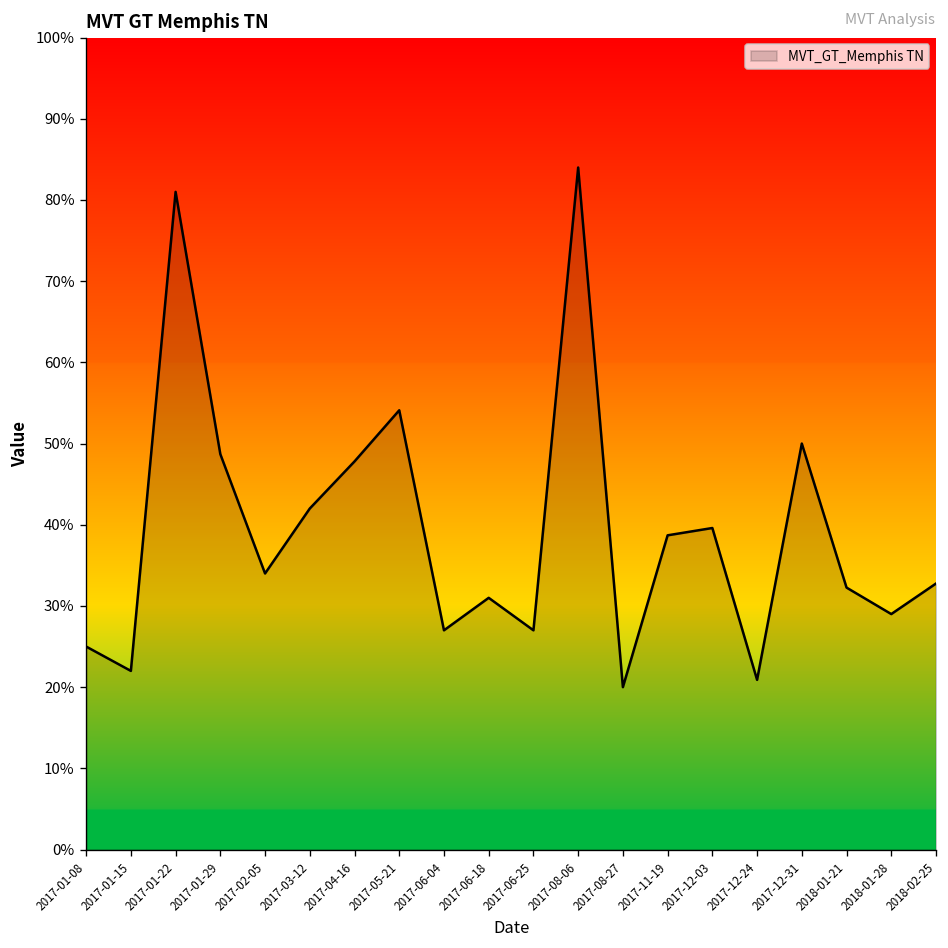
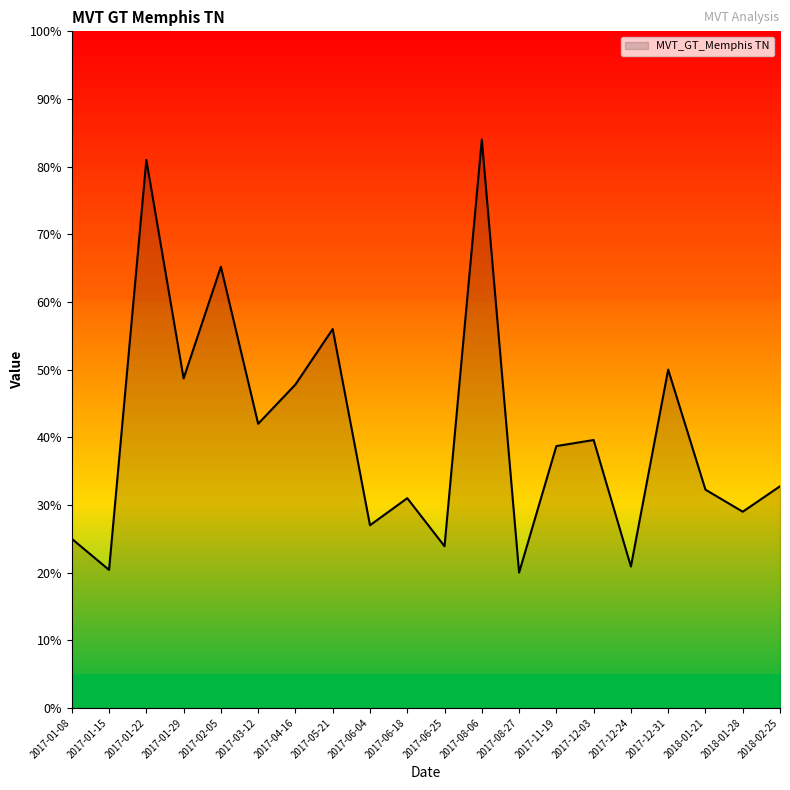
2017-01-15: 22% -> 20%
2017-02-05: 34% -> 65%
2017-05-21: 54% -> 56%
2017-06-25: 27% -> 24%
